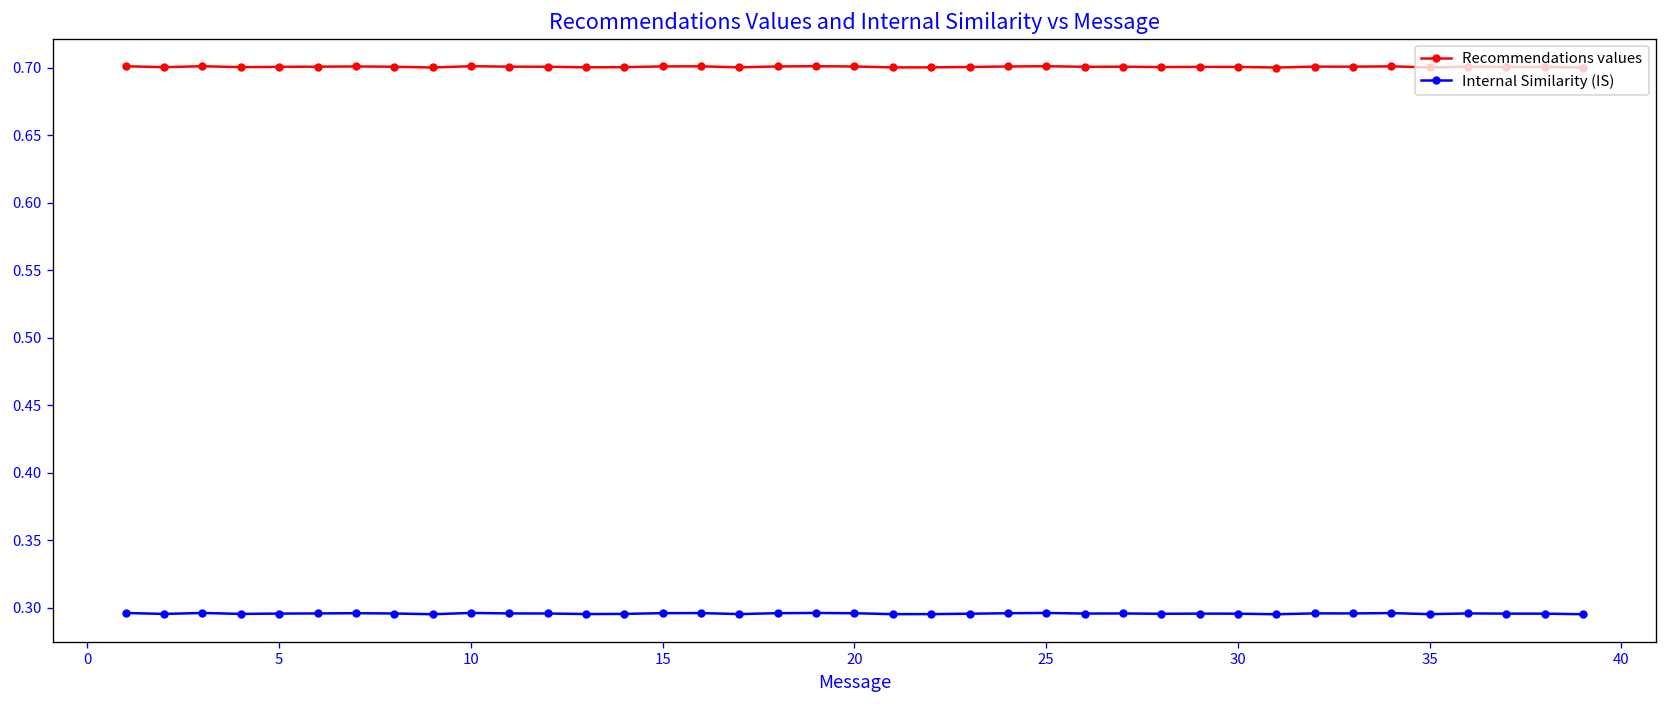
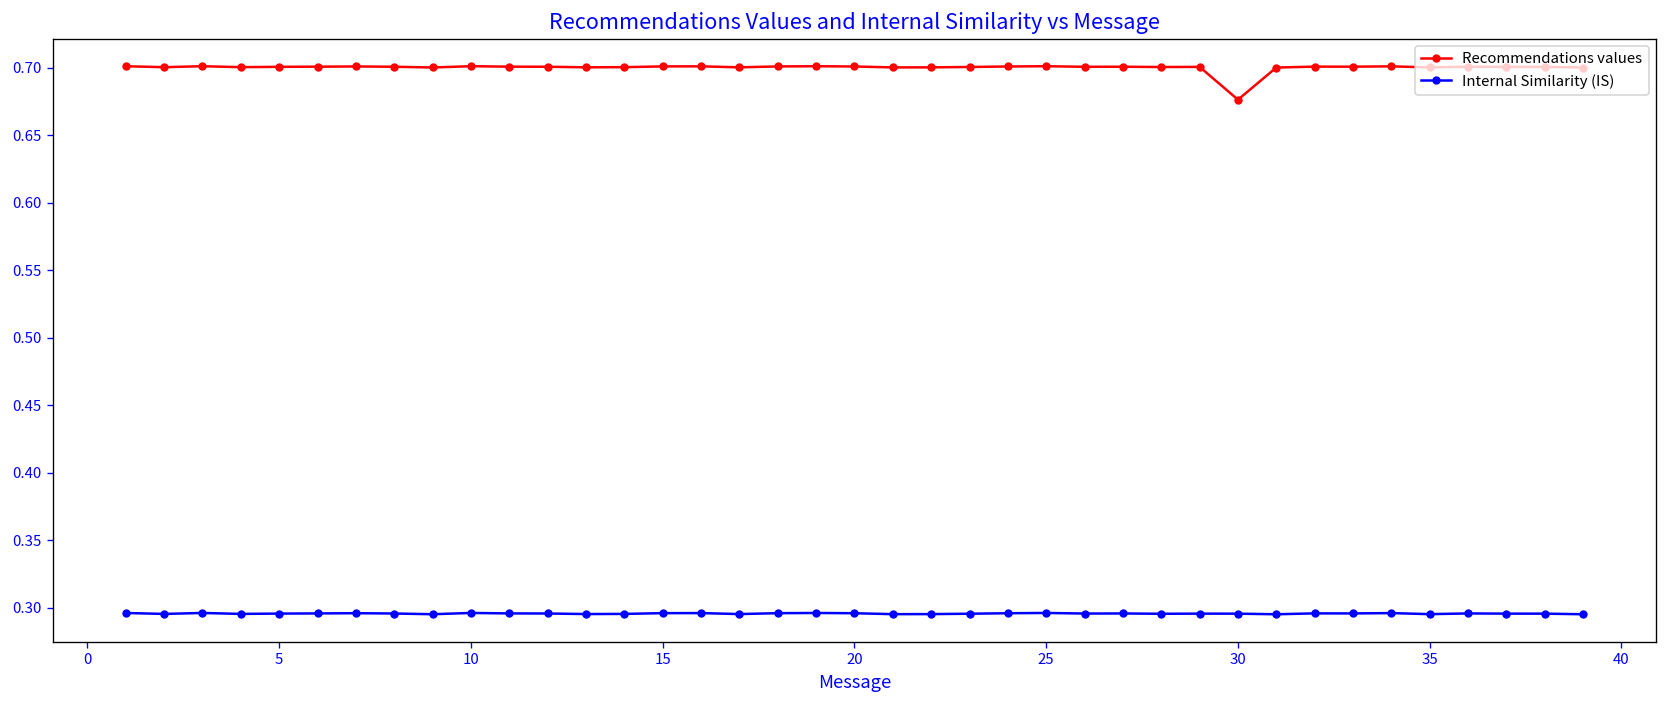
Recommendations values, 30: 0.700 -> 0.676
